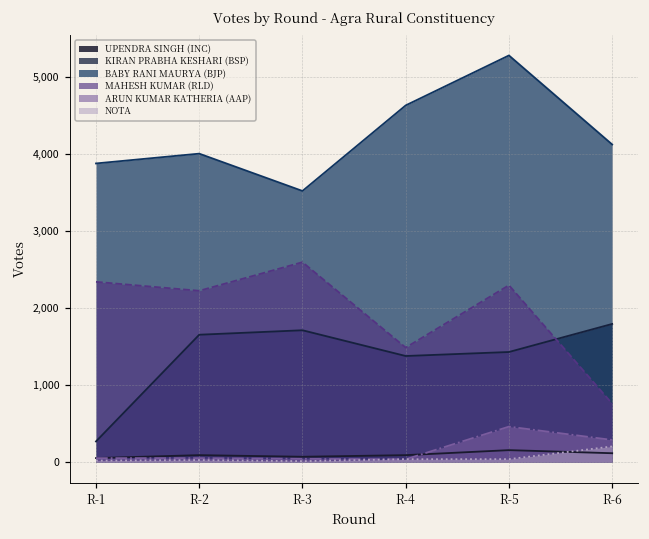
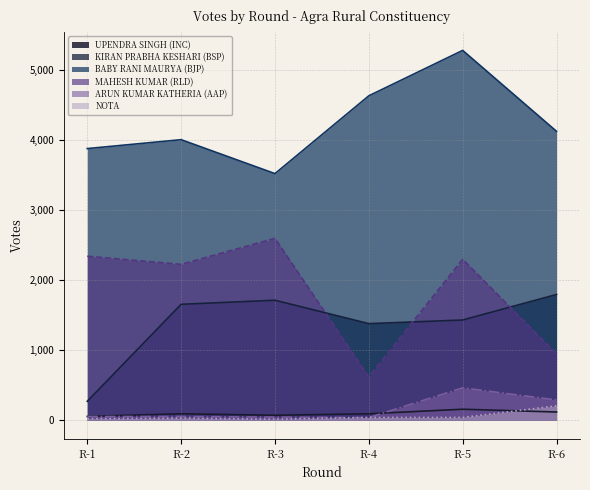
MAHESH KUMAR (RLD), R-4: 1,500 -> 600
MAHESH KUMAR (RLD), R-6: 800 -> 900
